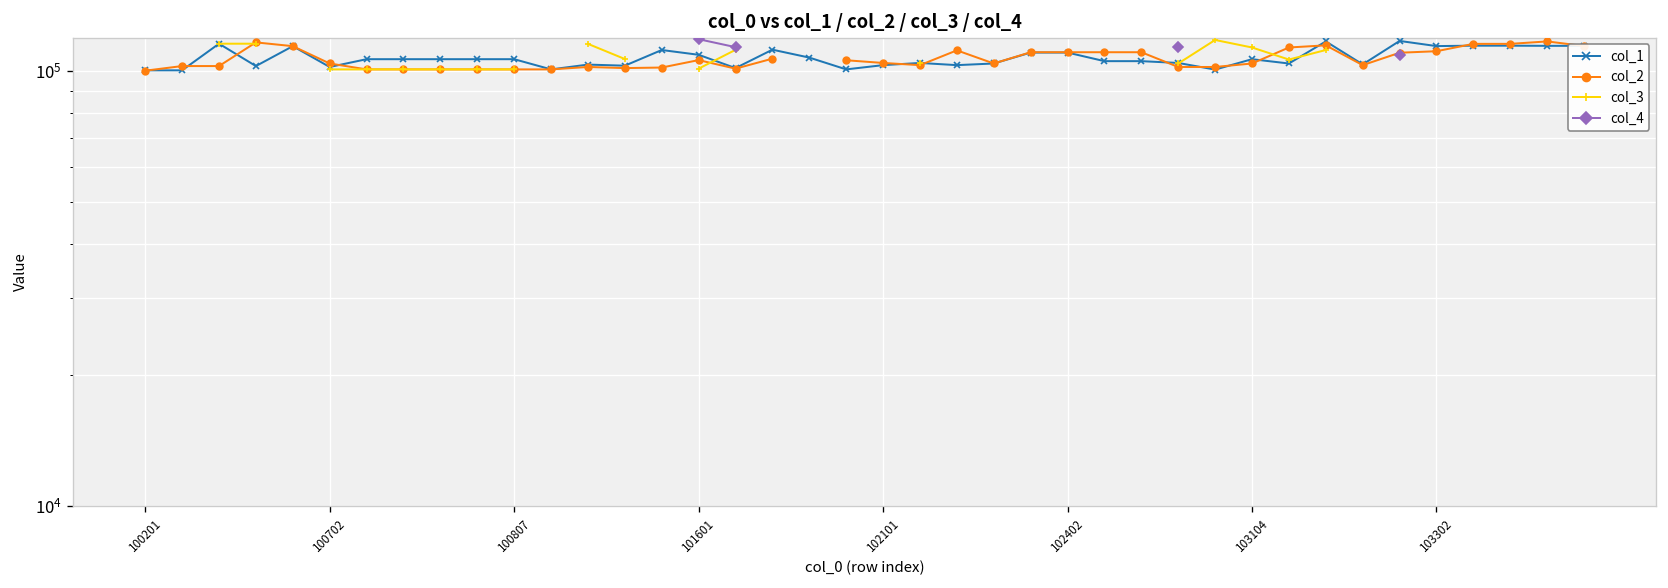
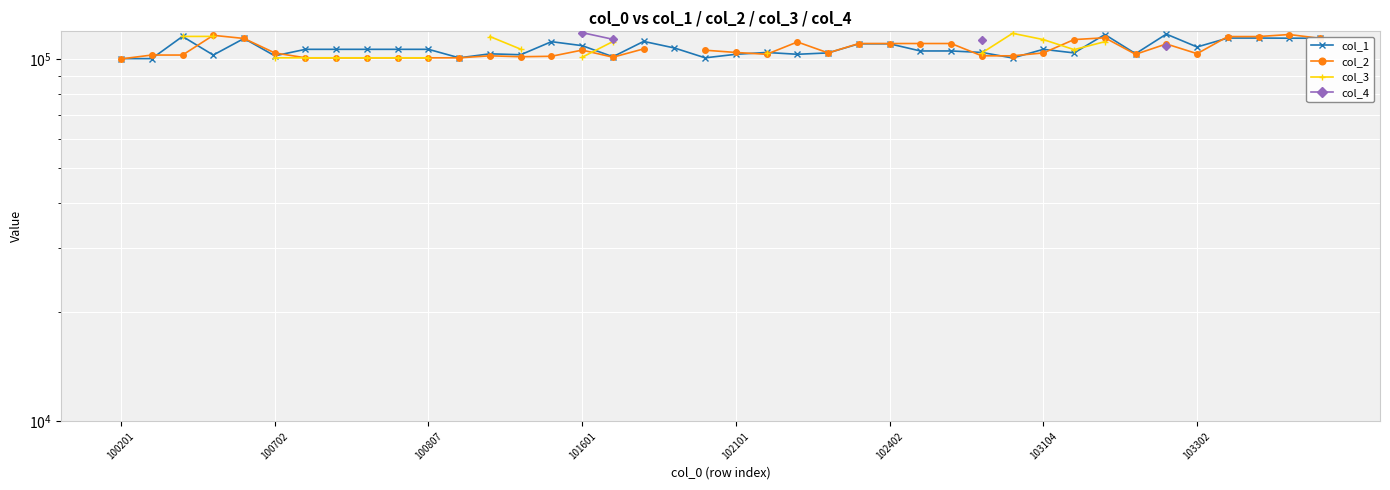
col_1, 103302: 114000 -> 108000
col_2, 103302: 111000 -> 104000
